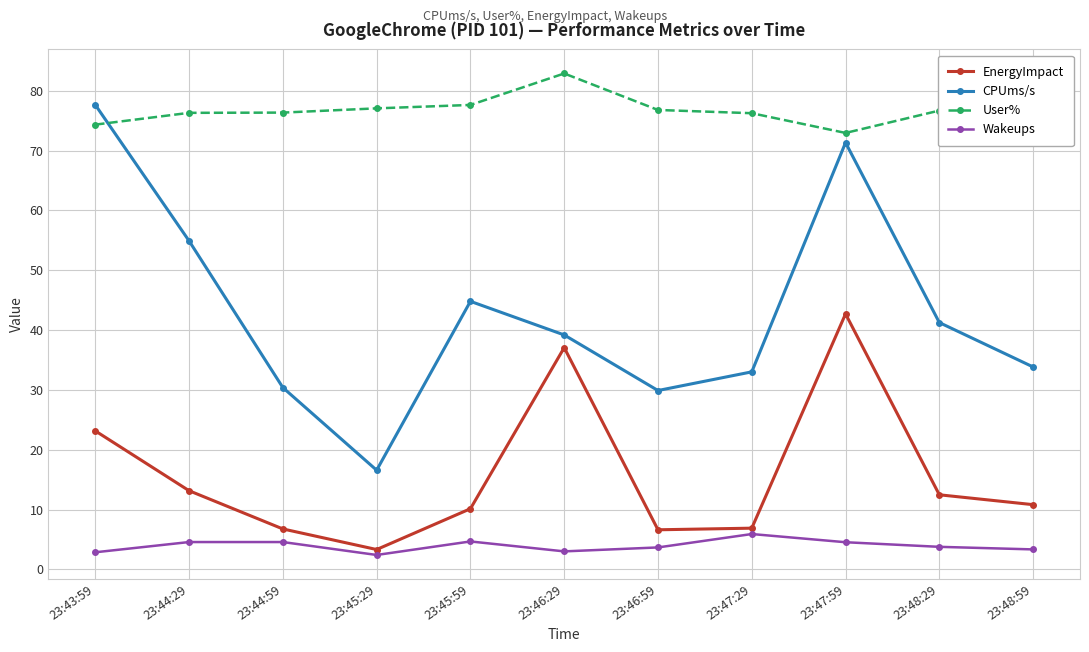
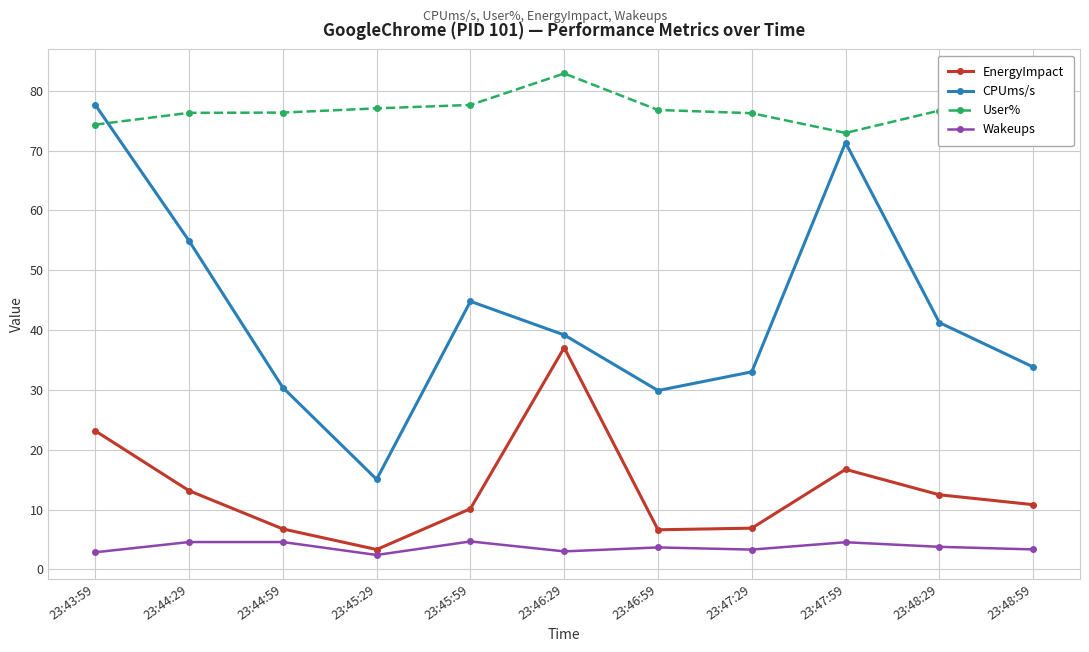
CPUms/s, 23:45:29: 17 -> 15
Wakeups, 23:47:29: 6 -> 3
EnergyImpact, 23:47:59: 43 -> 17
